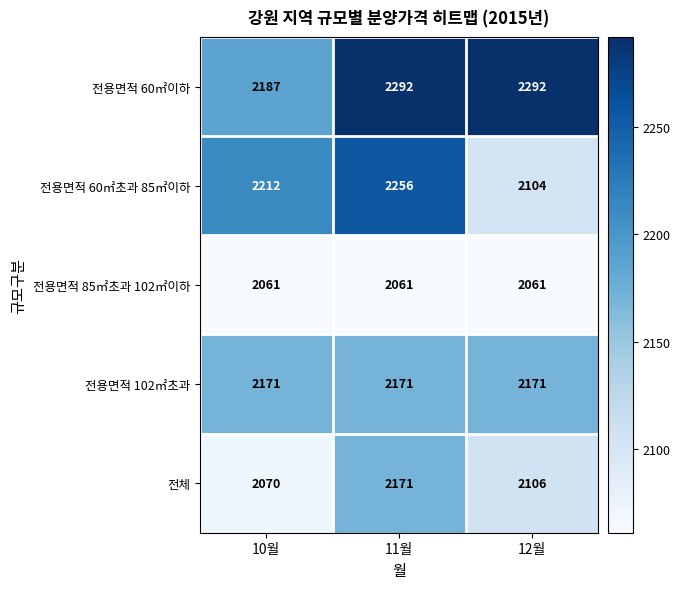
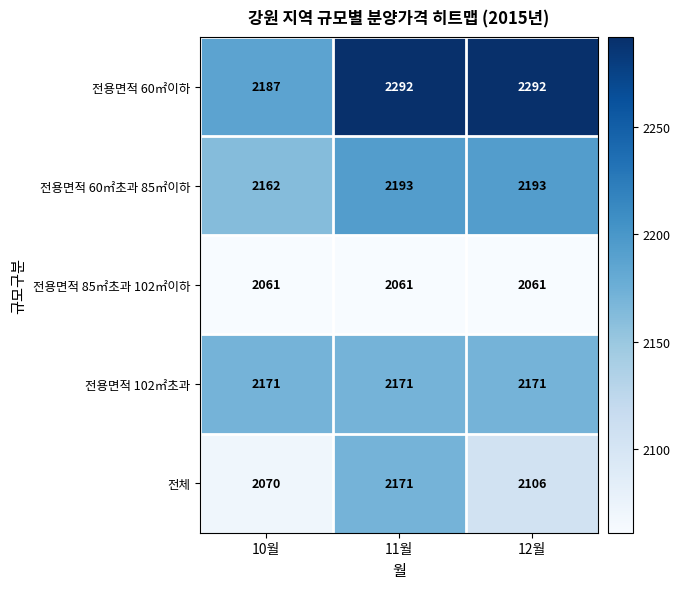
전용면적 60㎡초과 85㎡이하, 10월: 2212 -> 2162
전용면적 60㎡초과 85㎡이하, 11월: 2256 -> 2193
전용면적 60㎡초과 85㎡이하, 12월: 2104 -> 2193
